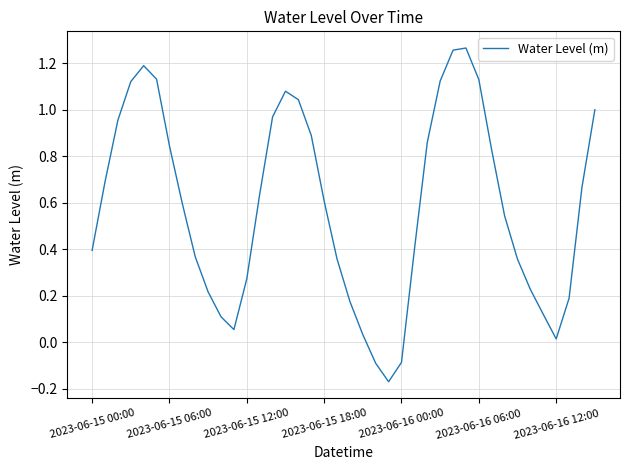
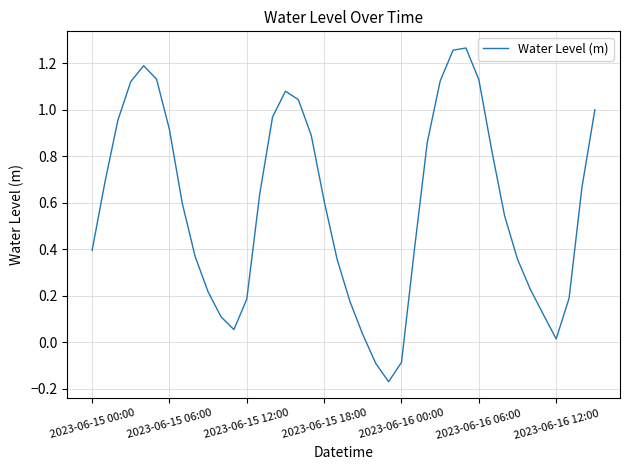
2023-06-15 06:00: 0.84 -> 0.91
2023-06-15 12:00: 0.27 -> 0.19
